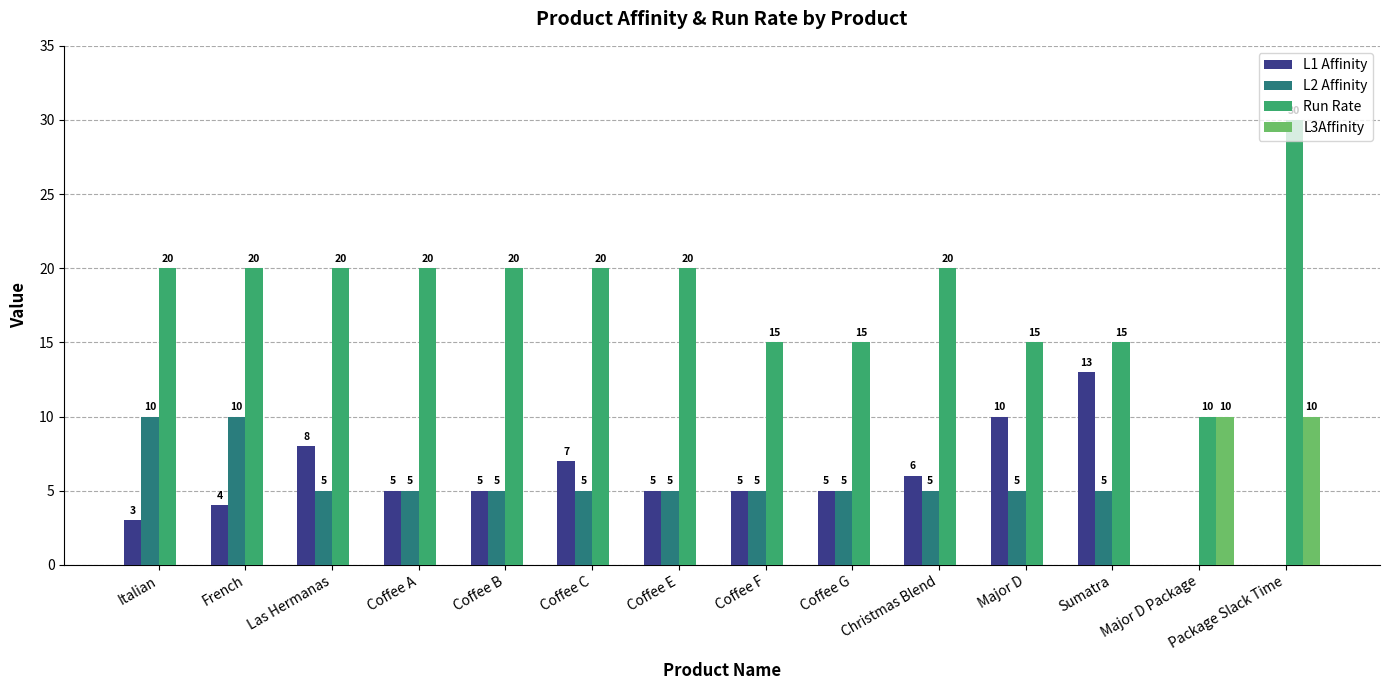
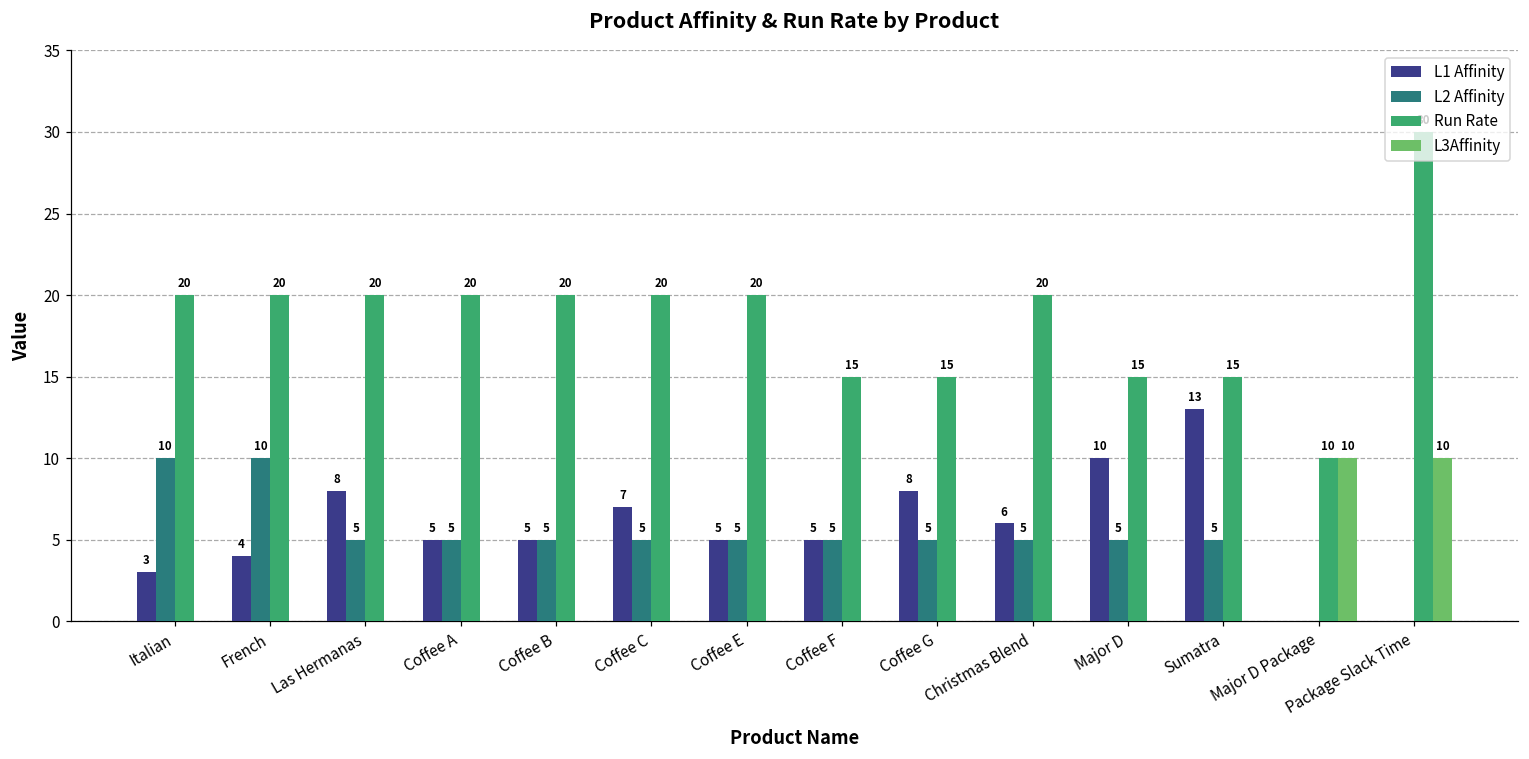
L1 Affinity, Coffee G: 5 -> 8
